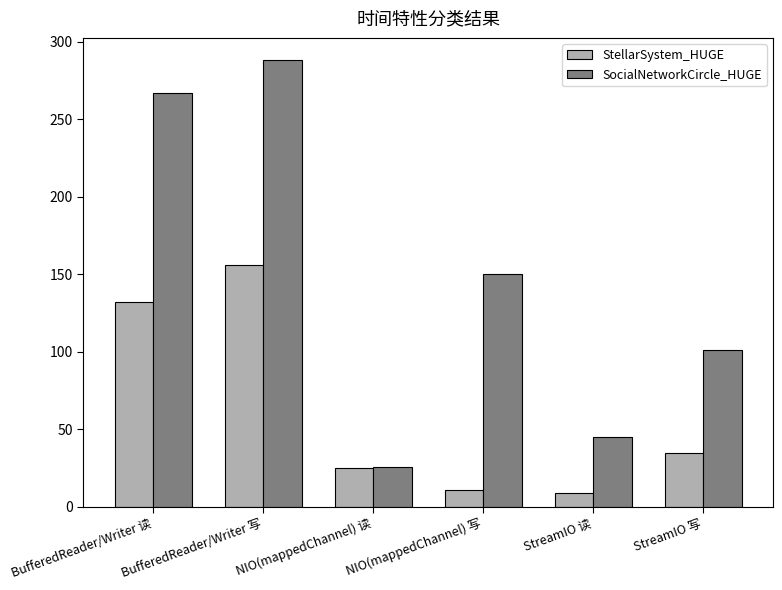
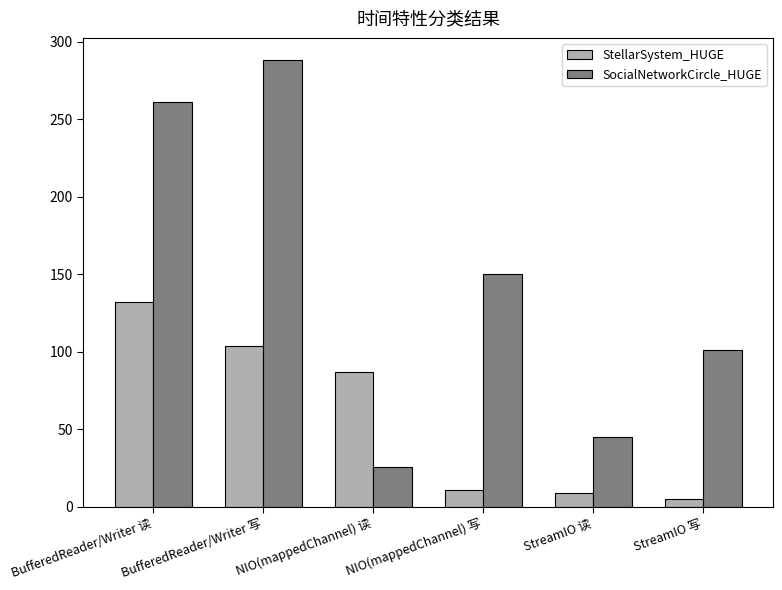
SocialNetworkCircle_HUGE, BufferedReader/Writer 读: 267 -> 261
StellarSystem_HUGE, BufferedReader/Writer 写: 156 -> 104
StellarSystem_HUGE, NIO(mappedChannel) 读: 25 -> 87
StellarSystem_HUGE, StreamIO 写: 35 -> 5
